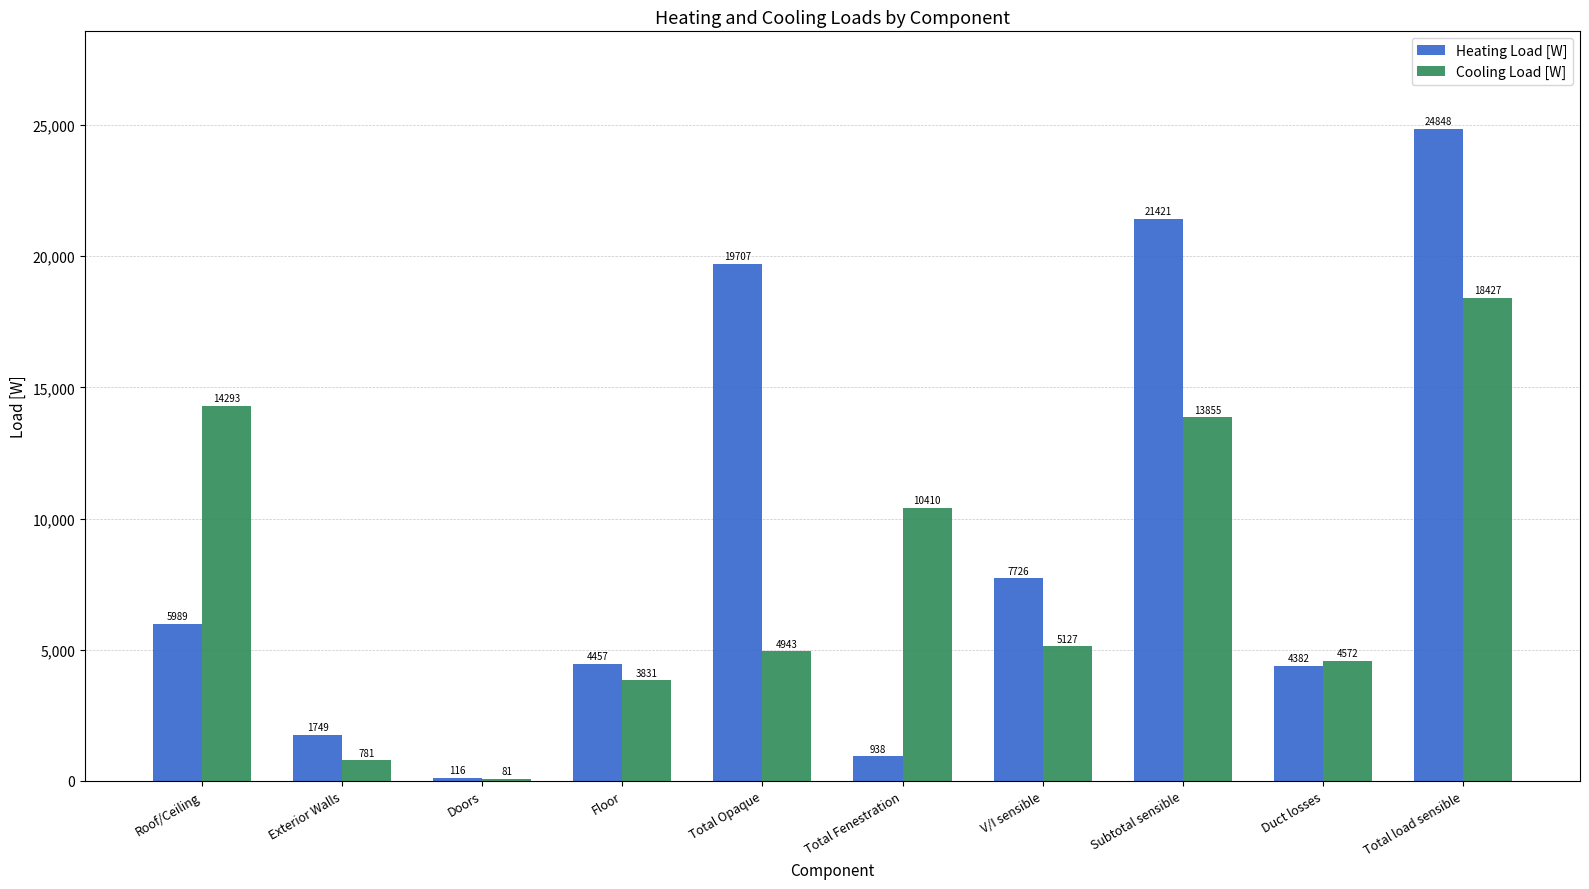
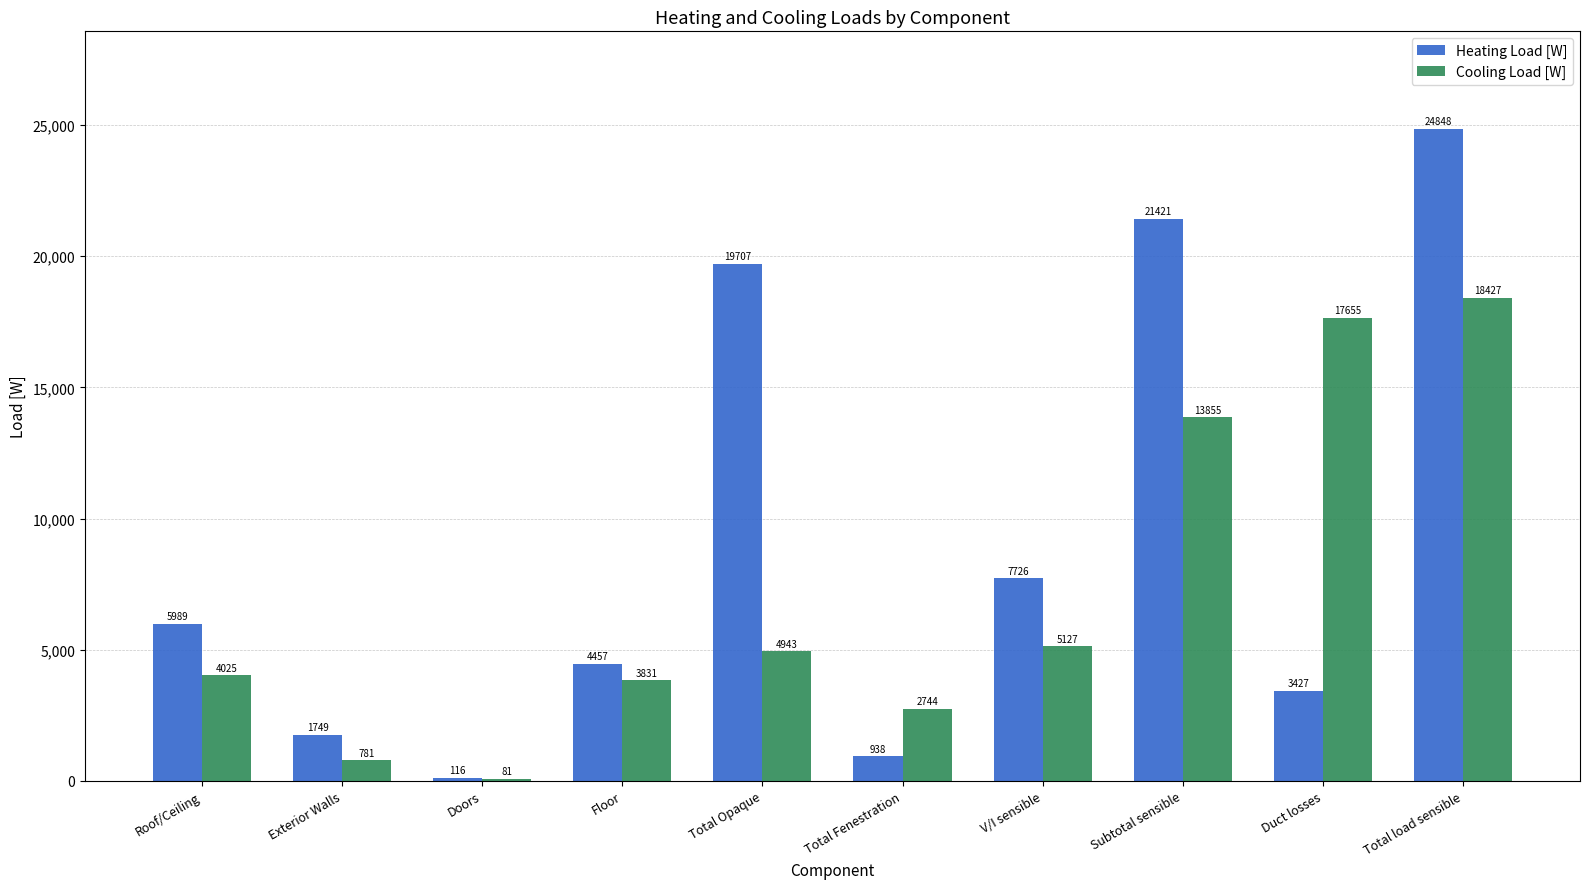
Cooling Load [W], Roof/Ceiling: 14293 -> 4025
Cooling Load [W], Total Fenestration: 10410 -> 2744
Heating Load [W], Duct losses: 4382 -> 3427
Cooling Load [W], Duct losses: 4572 -> 17655
